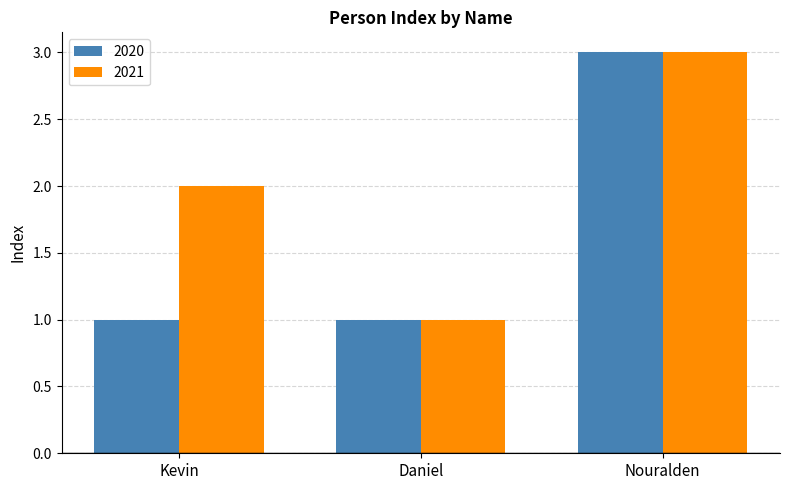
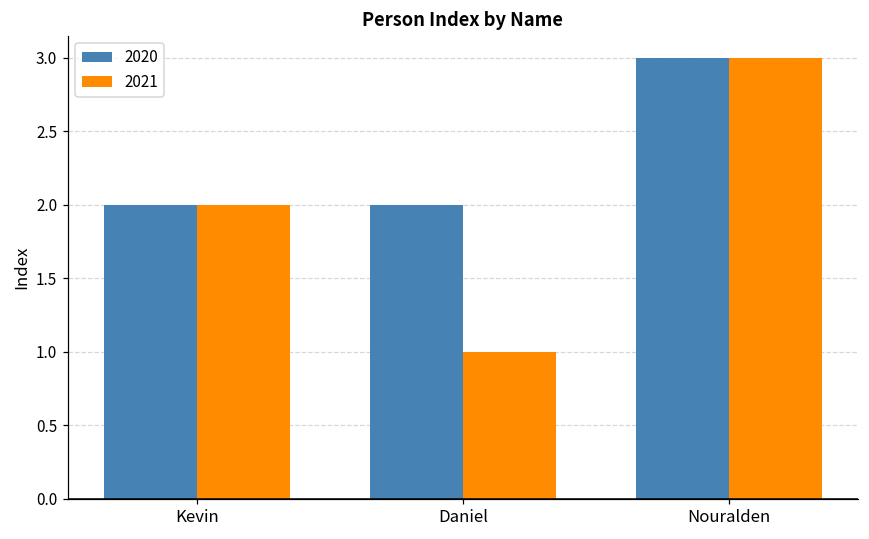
2020, Kevin: 1 -> 2
2020, Daniel: 1 -> 2
